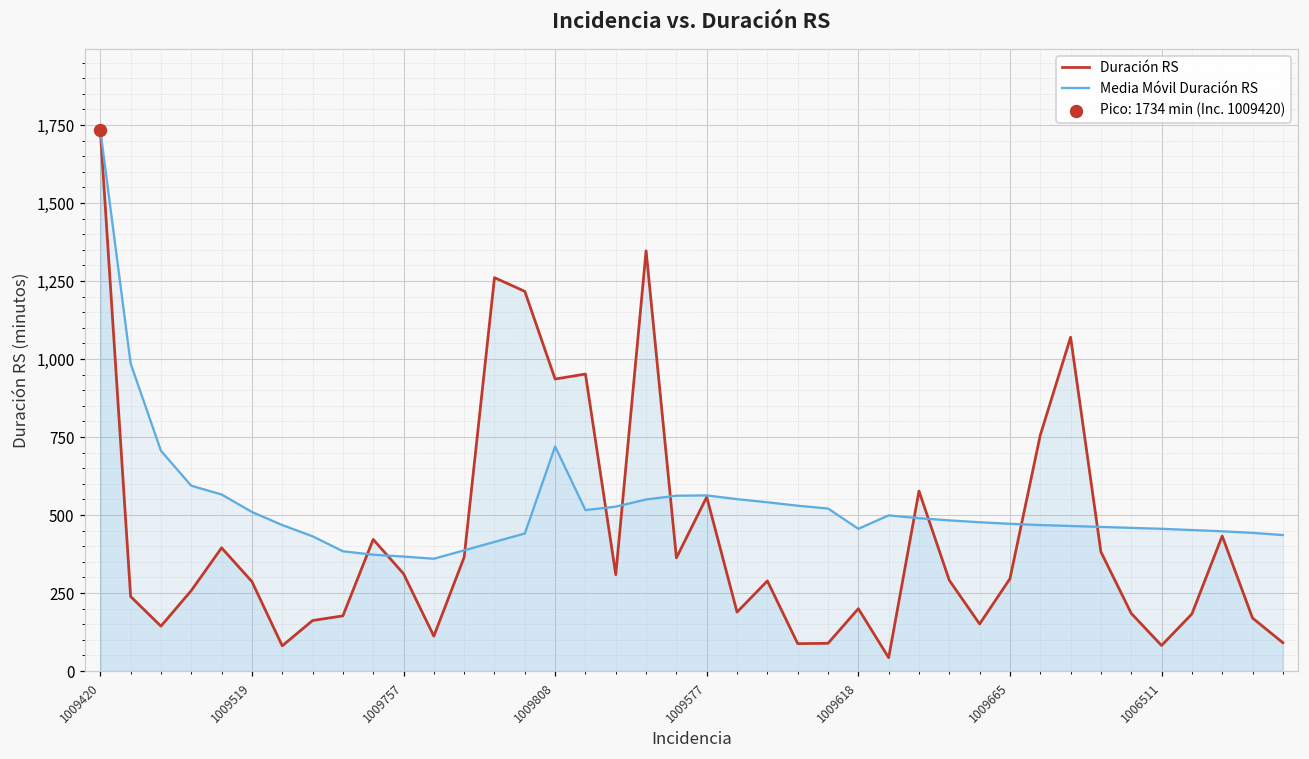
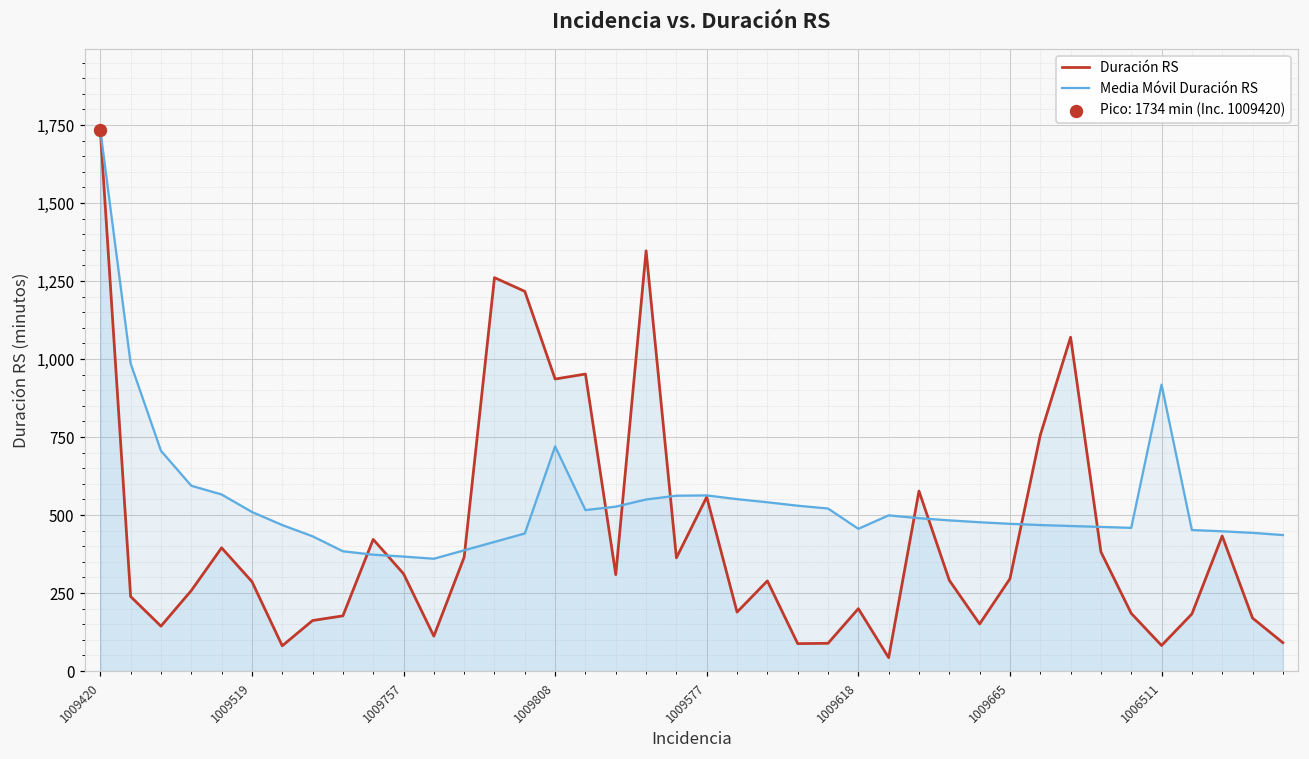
Media Móvil Duración RS, 1006511: 460 -> 920
